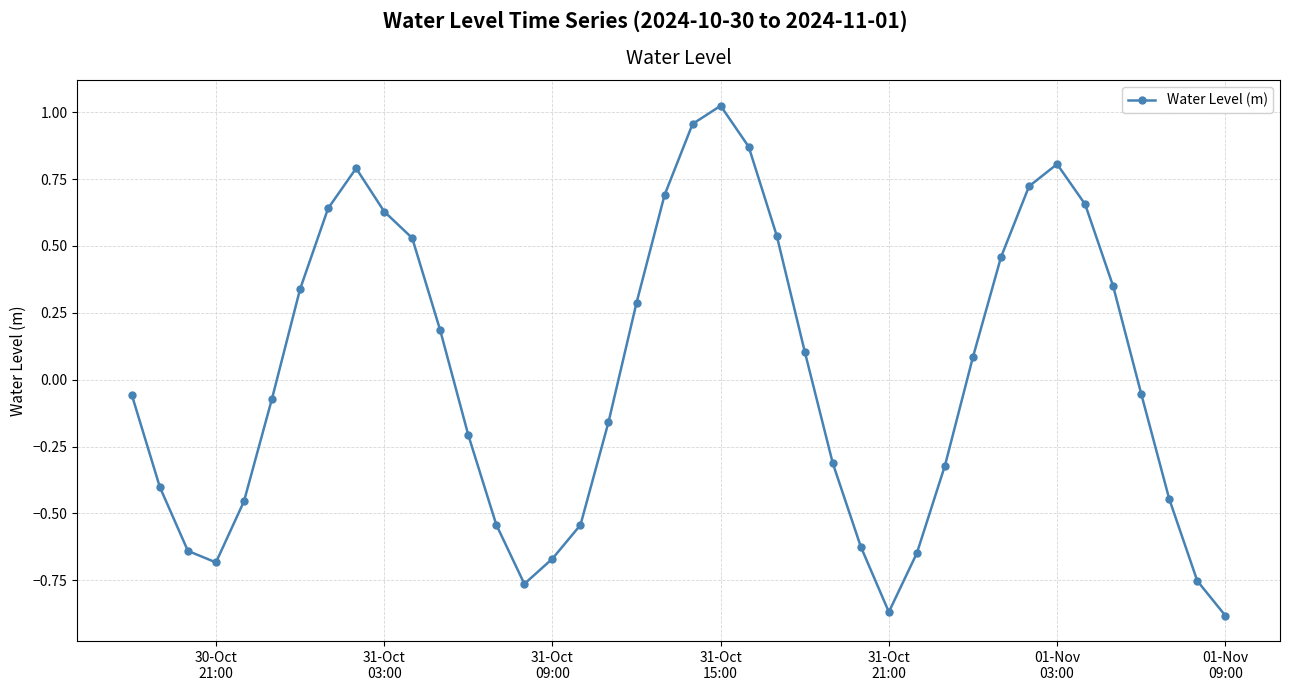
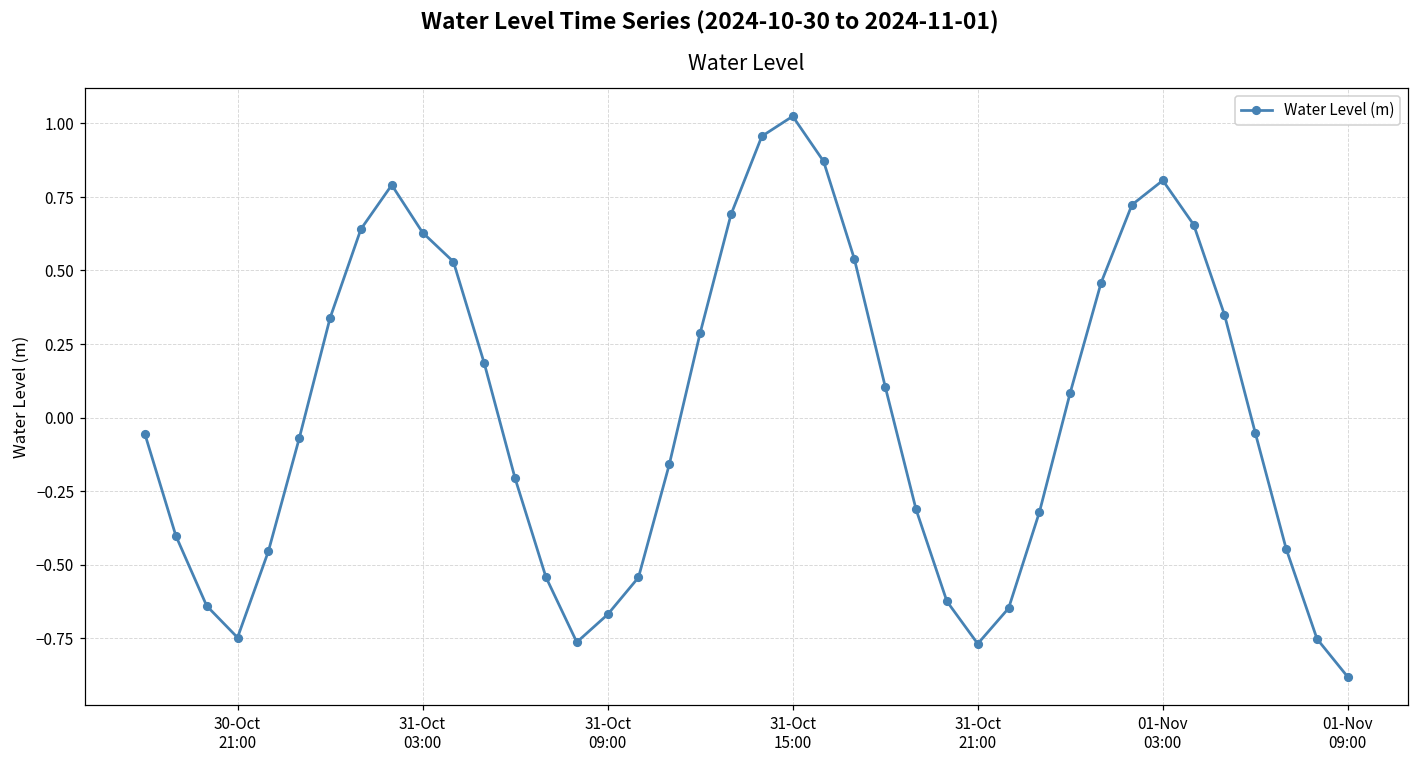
30-Oct 21:00: -0.68 -> -0.75
31-Oct 21:00: -0.87 -> -0.77
